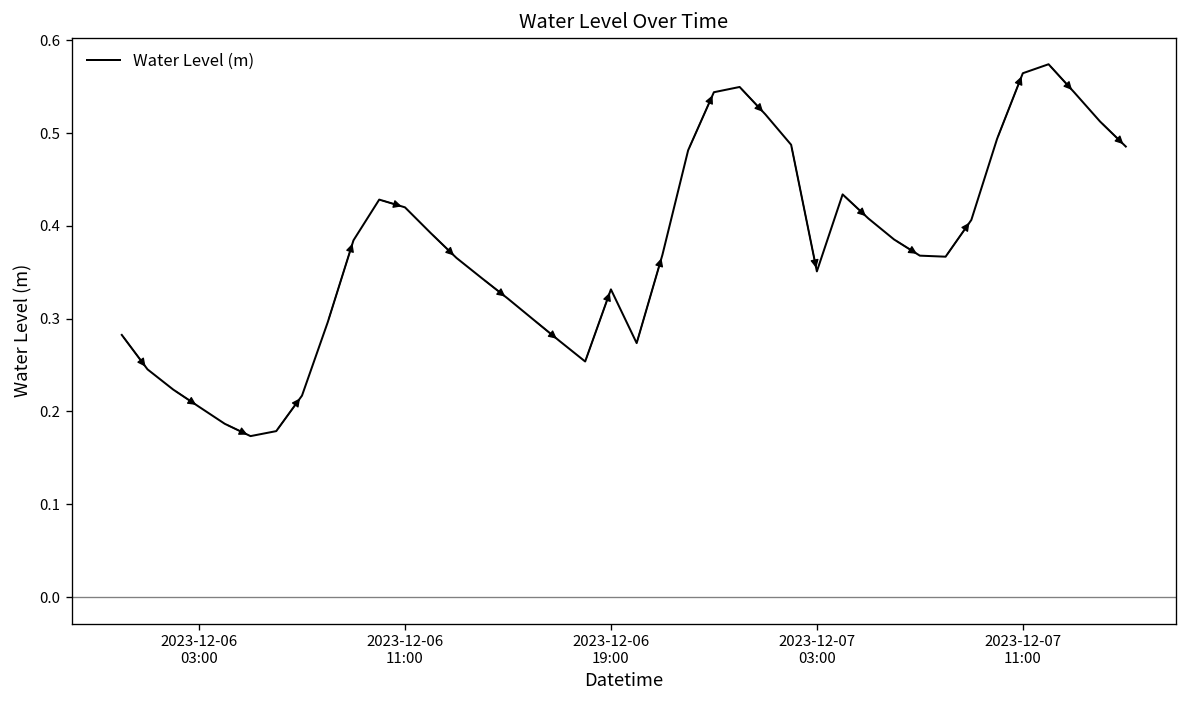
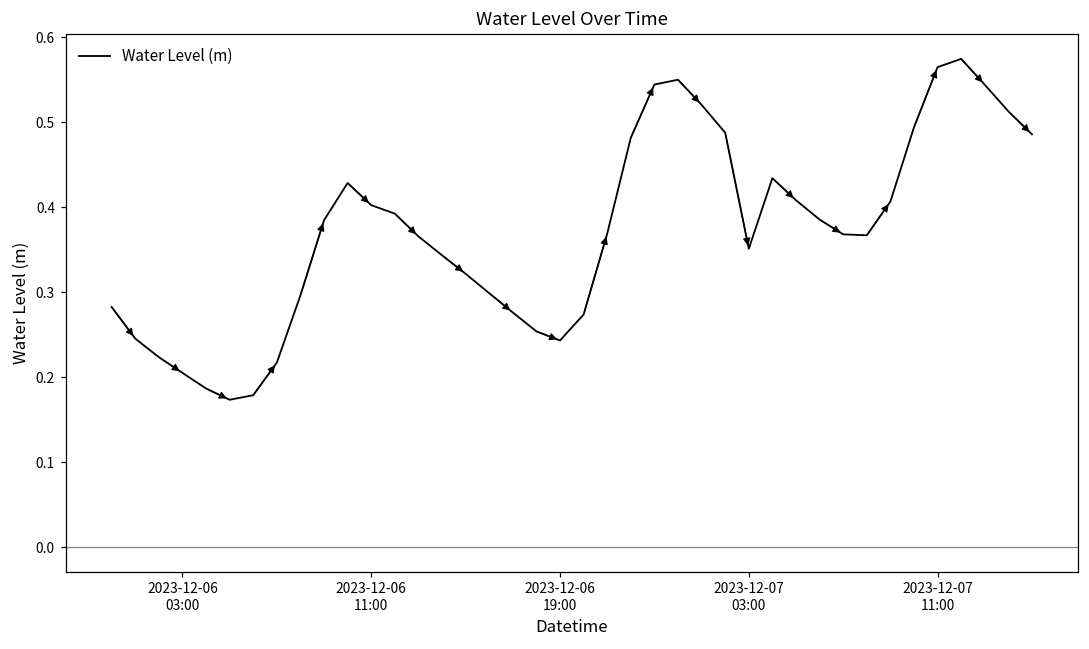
2023-12-06 11:00: 0.42 -> 0.40
2023-12-06 19:00: 0.33 -> 0.24
